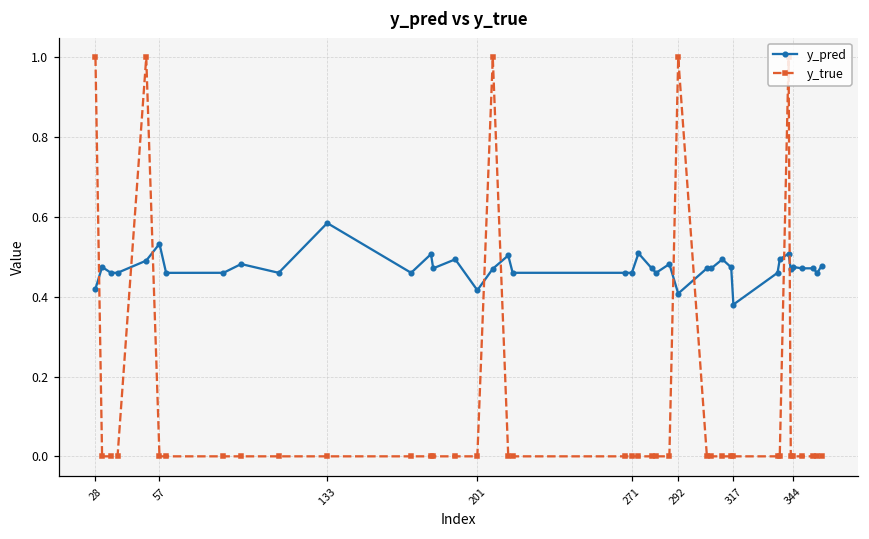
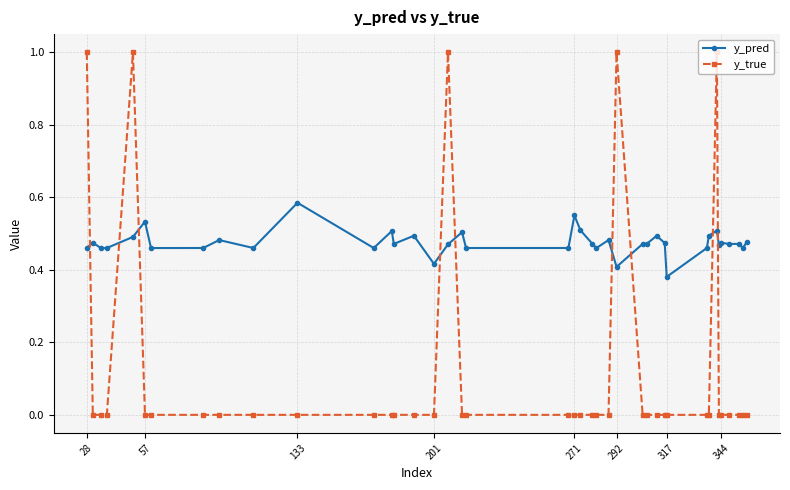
y_pred, 28: 0.42 -> 0.46
y_pred, 271: 0.46 -> 0.55
